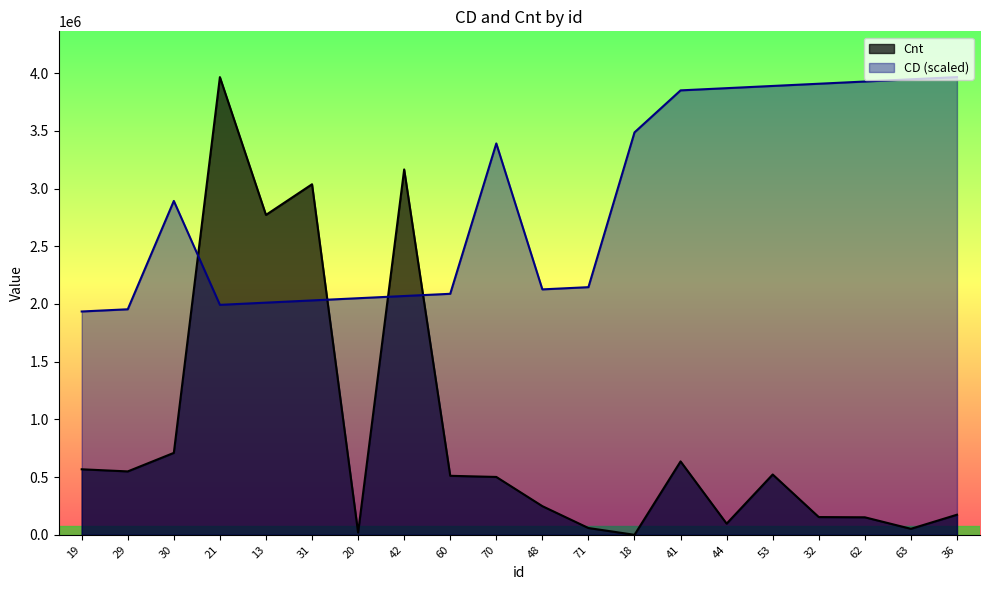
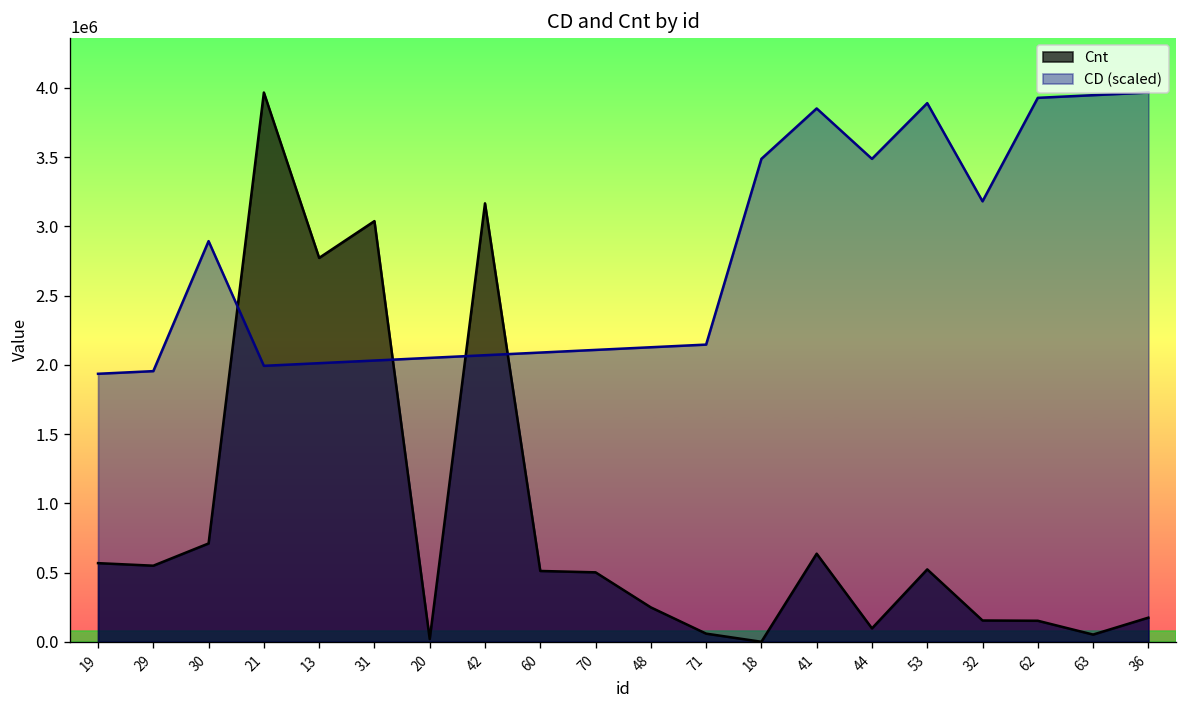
CD (scaled), 70: 3390000 -> 2110000
CD (scaled), 44: 3870000 -> 3490000
CD (scaled), 32: 3910000 -> 3180000
